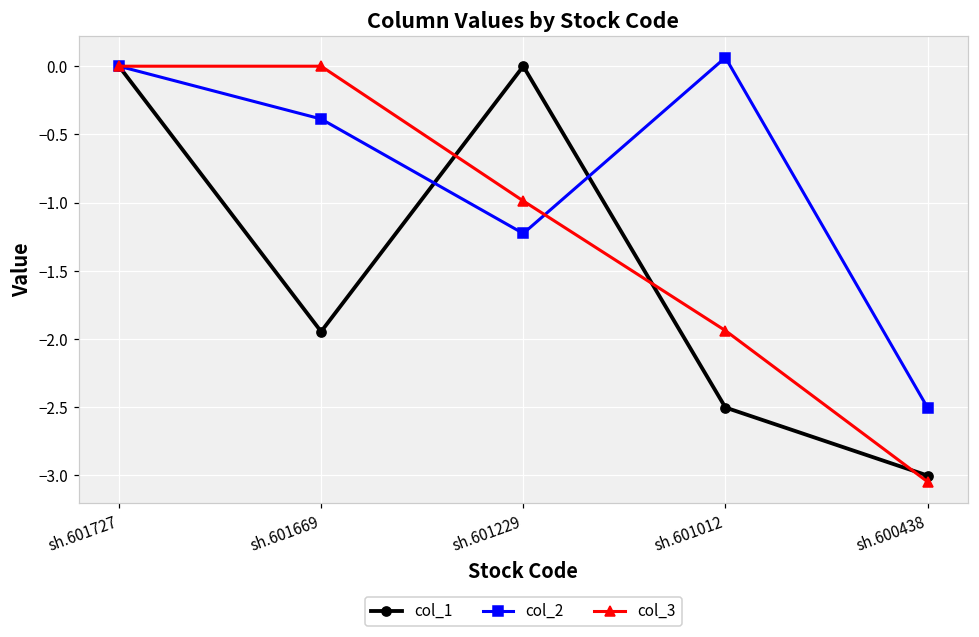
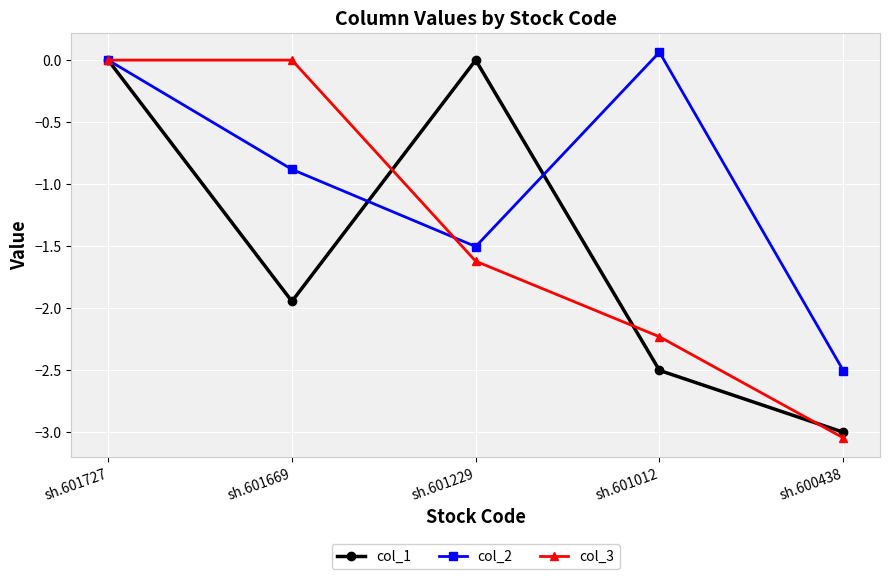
col_2, sh.601669: -0.39 -> -0.88
col_2, sh.601229: -1.23 -> -1.50
col_3, sh.601229: -0.99 -> -1.62
col_3, sh.601012: -1.94 -> -2.23
